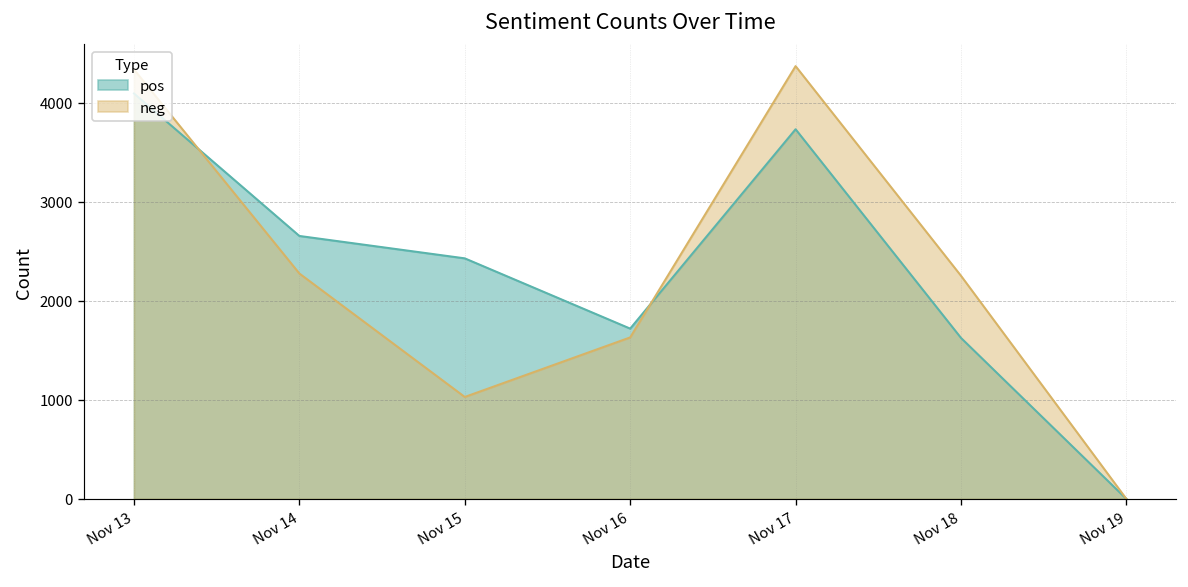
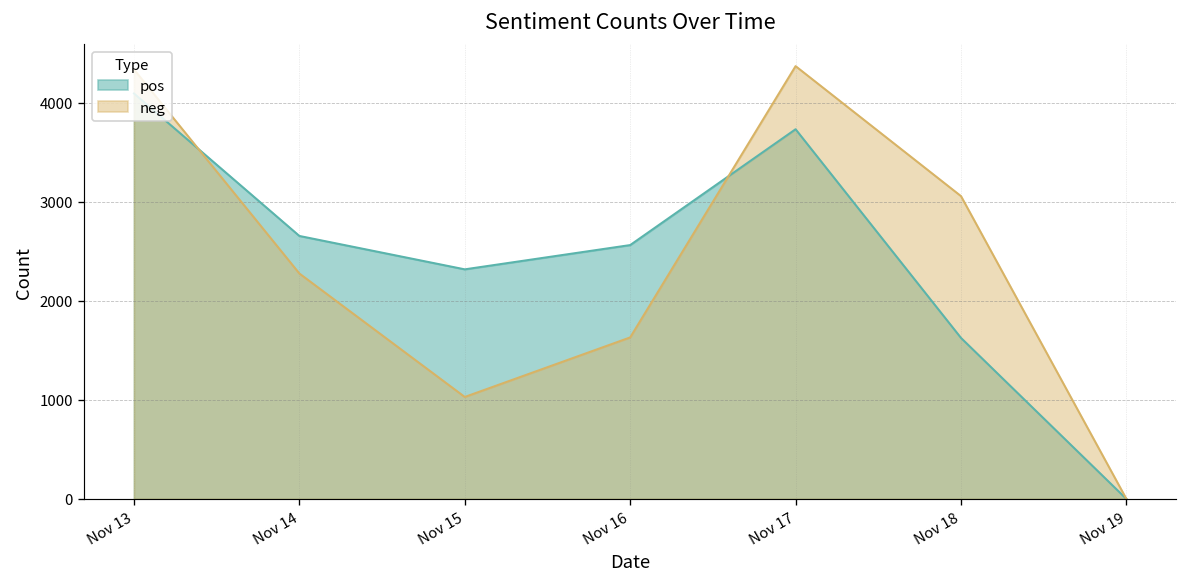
pos, Nov 15: 2400 -> 2300
pos, Nov 16: 1700 -> 2600
neg, Nov 18: 2300 -> 3100
